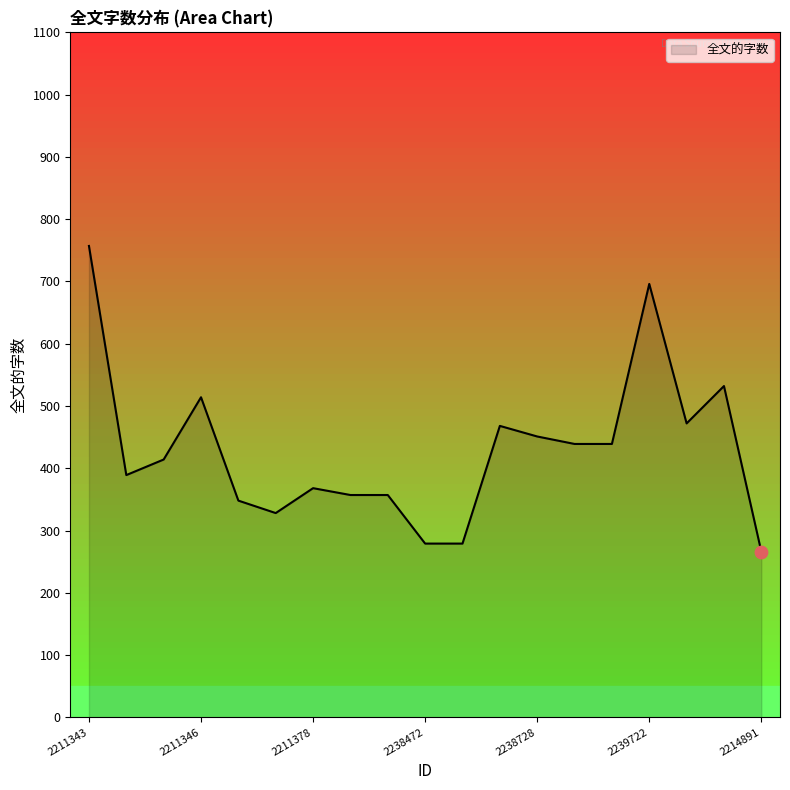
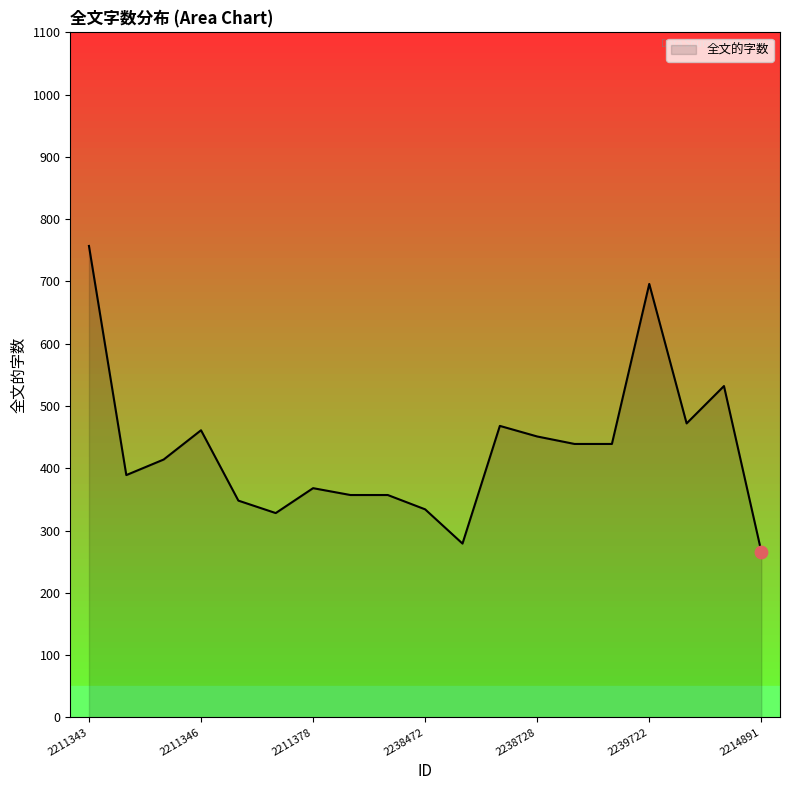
全文的字数, 2211346: 510 -> 460
全文的字数, 2238472: 280 -> 330
